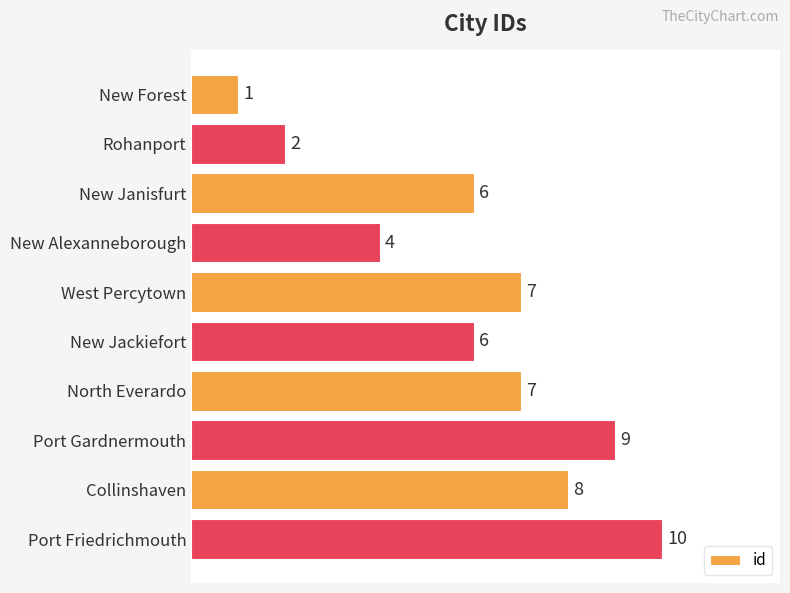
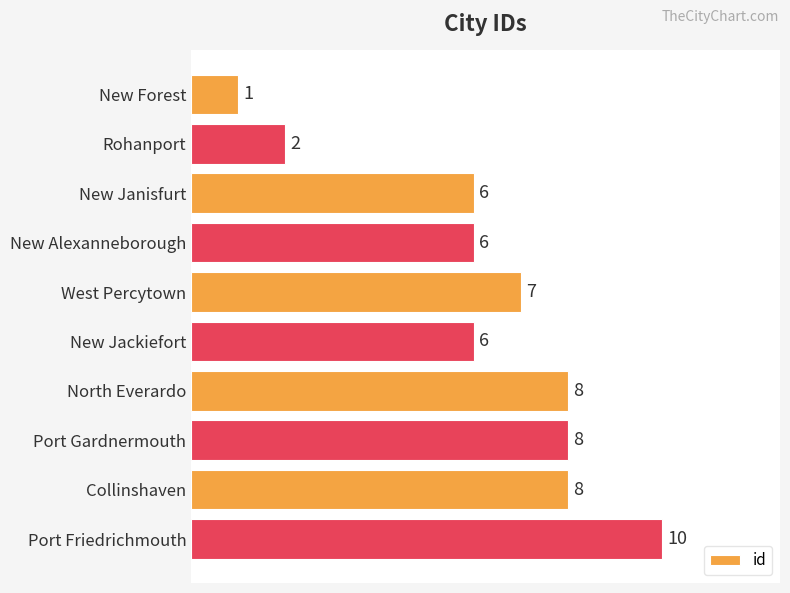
New Alexanneborough: 4 -> 6
North Everardo: 7 -> 8
Port Gardnermouth: 9 -> 8
